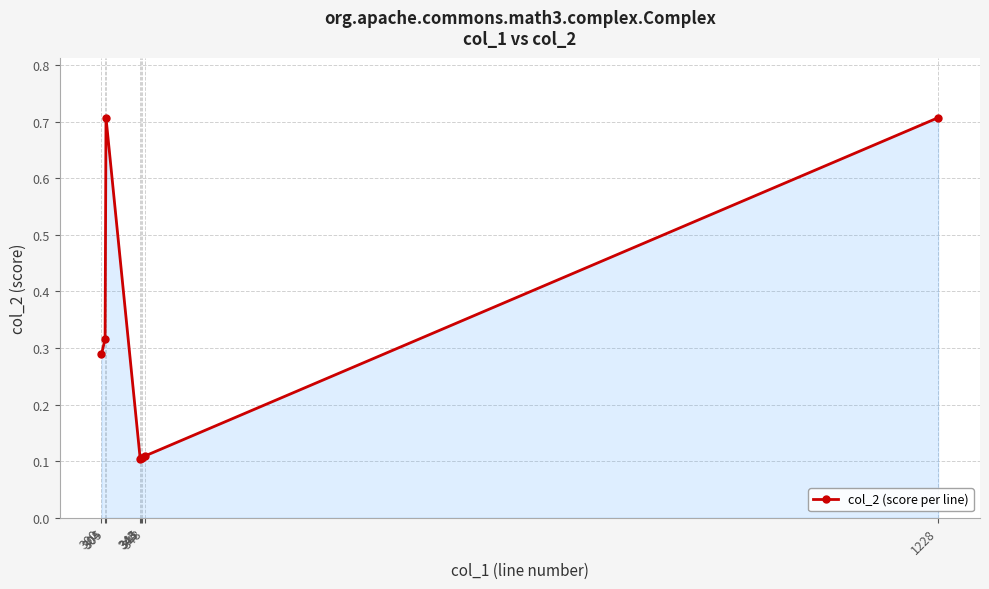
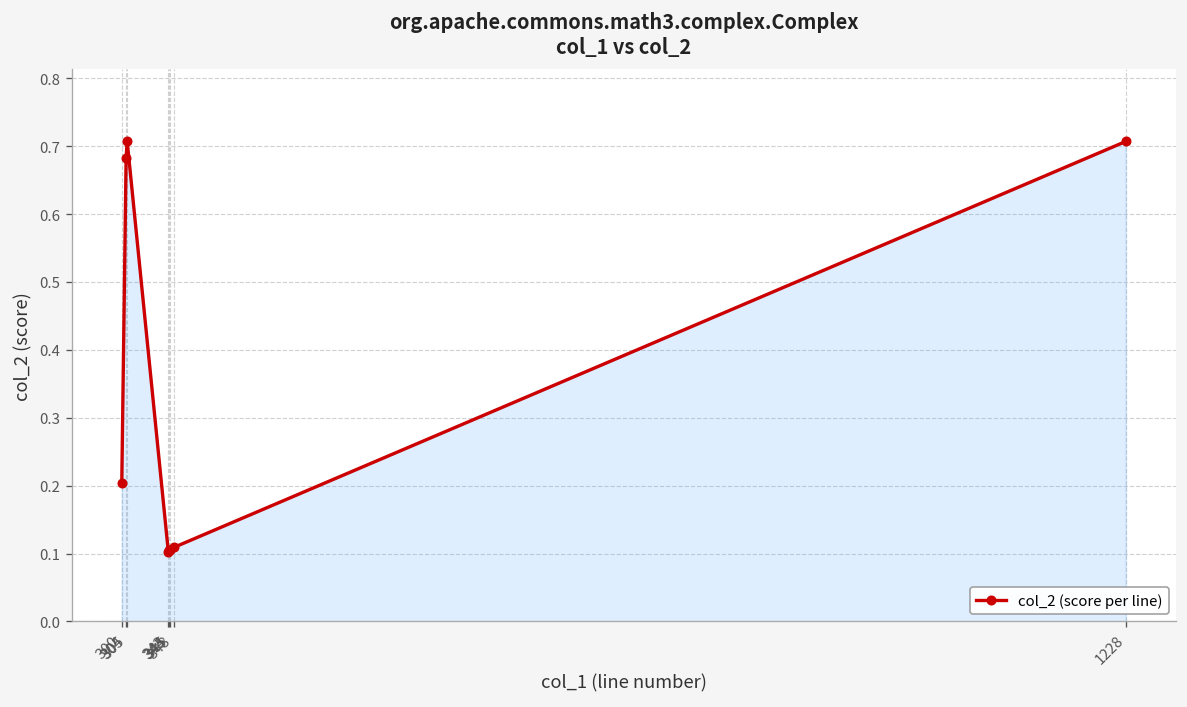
300: 0.29 -> 0.20
304: 0.32 -> 0.68
